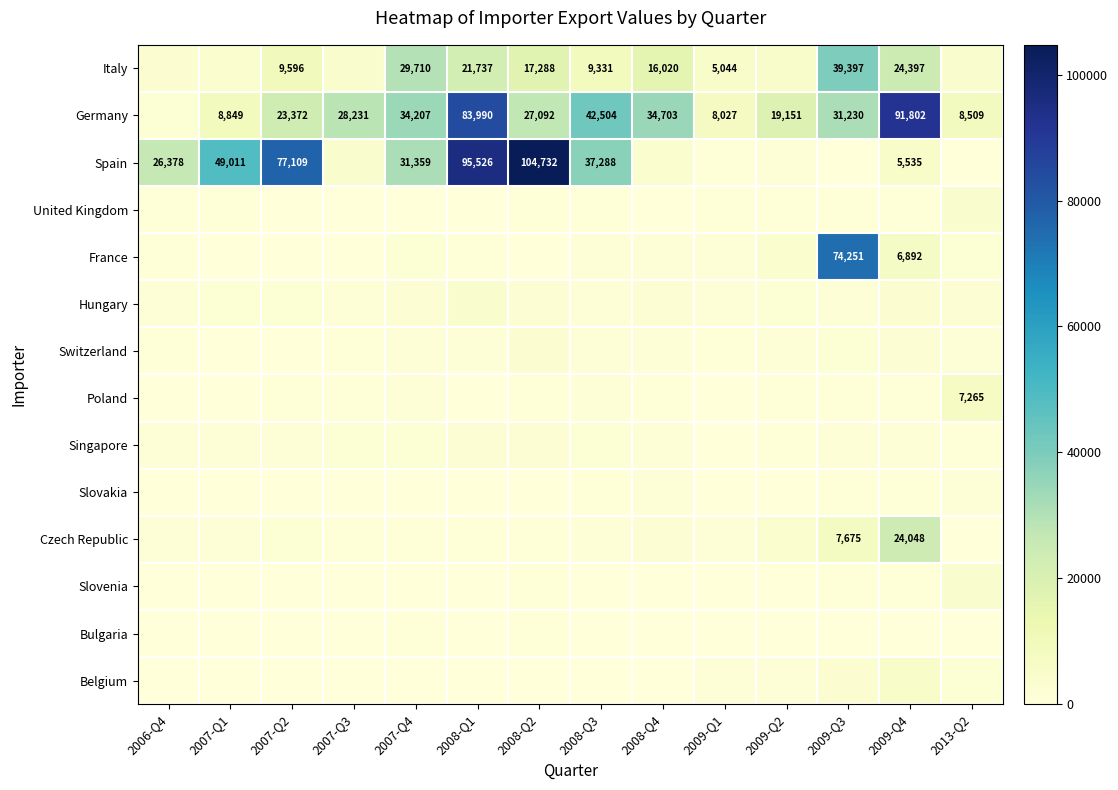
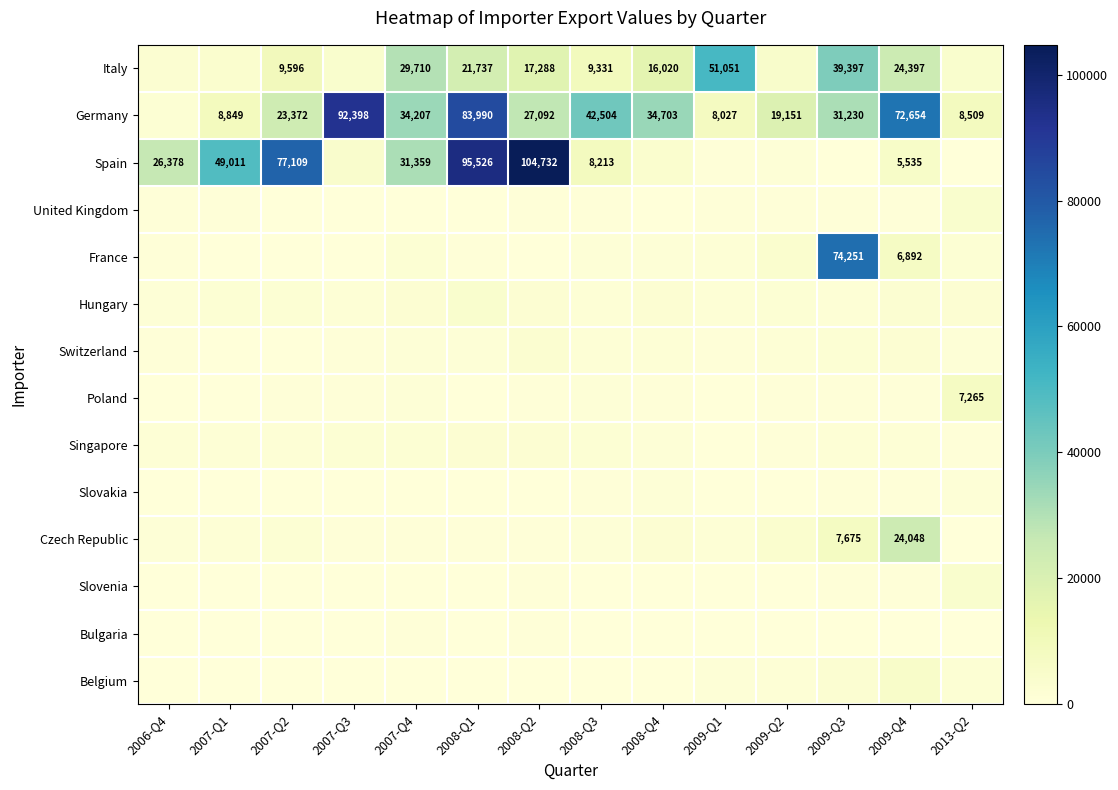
Italy, 2009-Q1: 5,044 -> 51,051
Germany, 2007-Q3: 28,231 -> 92,398
Germany, 2009-Q4: 91,802 -> 72,654
Spain, 2008-Q3: 37,288 -> 8,213
